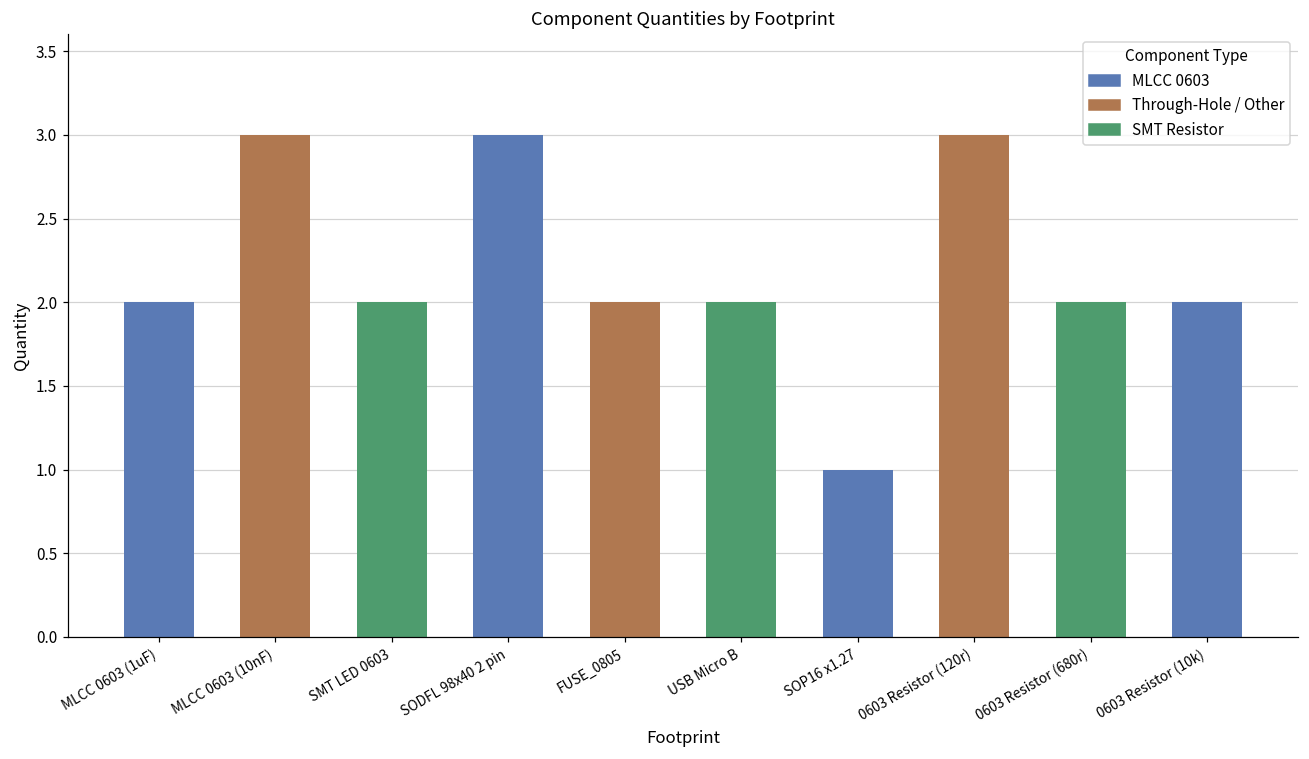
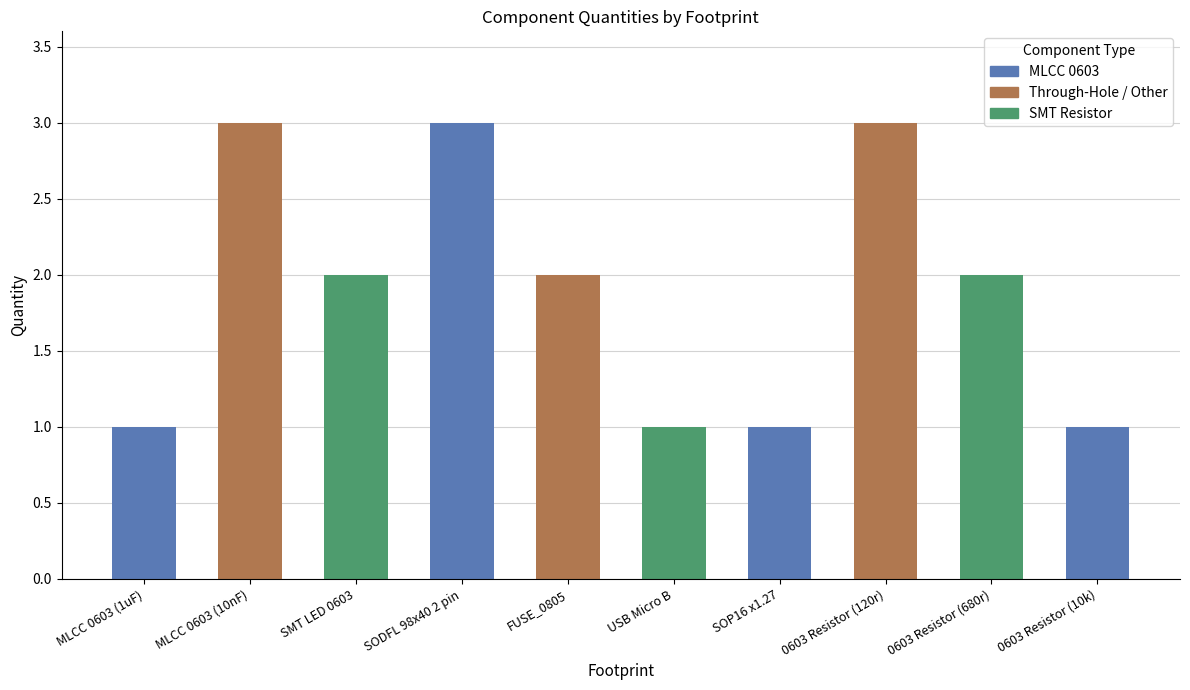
MLCC 0603 (1uF): 2 -> 1
USB Micro B: 2 -> 1
0603 Resistor (10k): 2 -> 1
